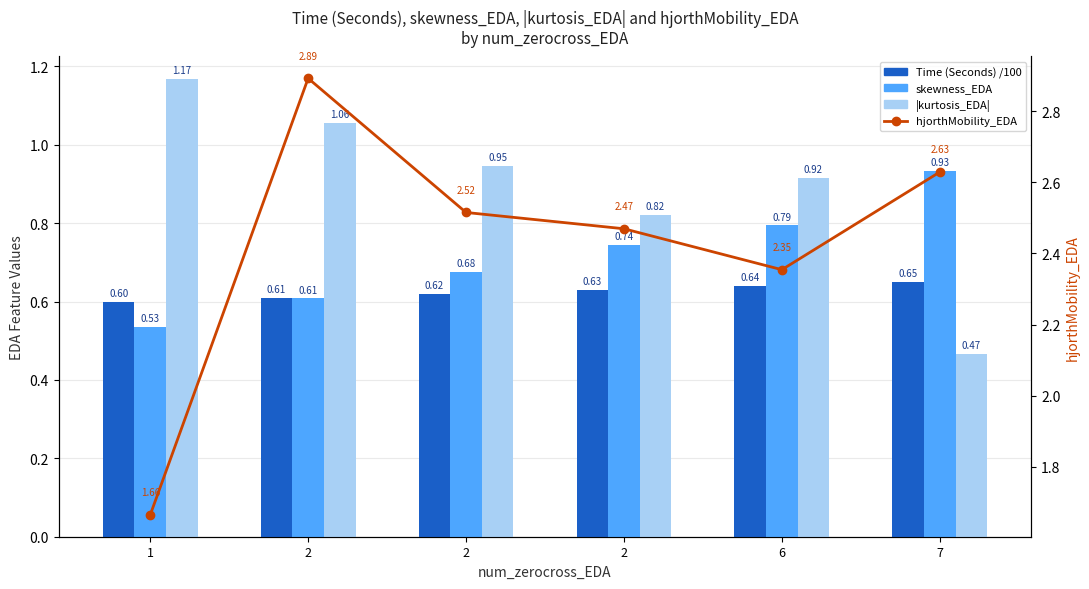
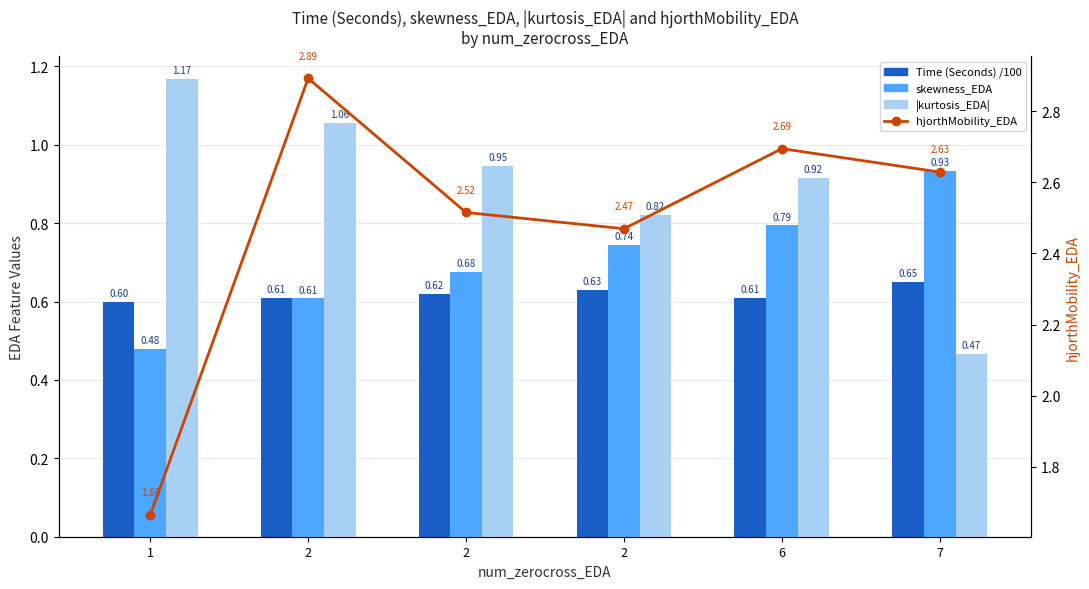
skewness_EDA, 1: 0.53 -> 0.48
Time (Seconds) /100, 6: 0.64 -> 0.61
hjorthMobility_EDA, 6: 2.35 -> 2.69
